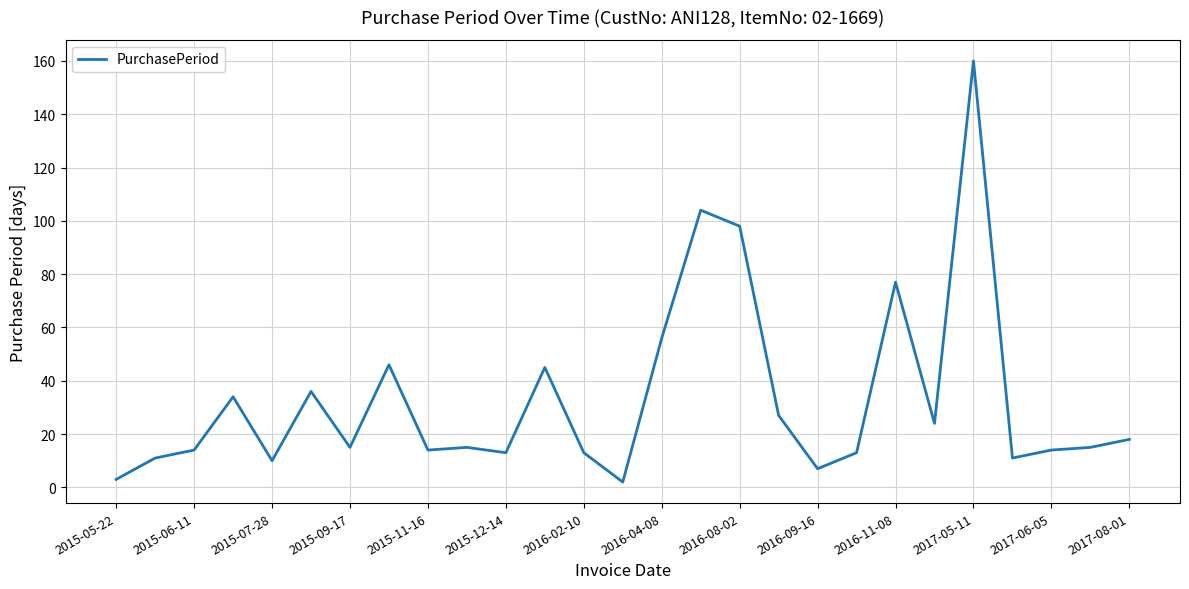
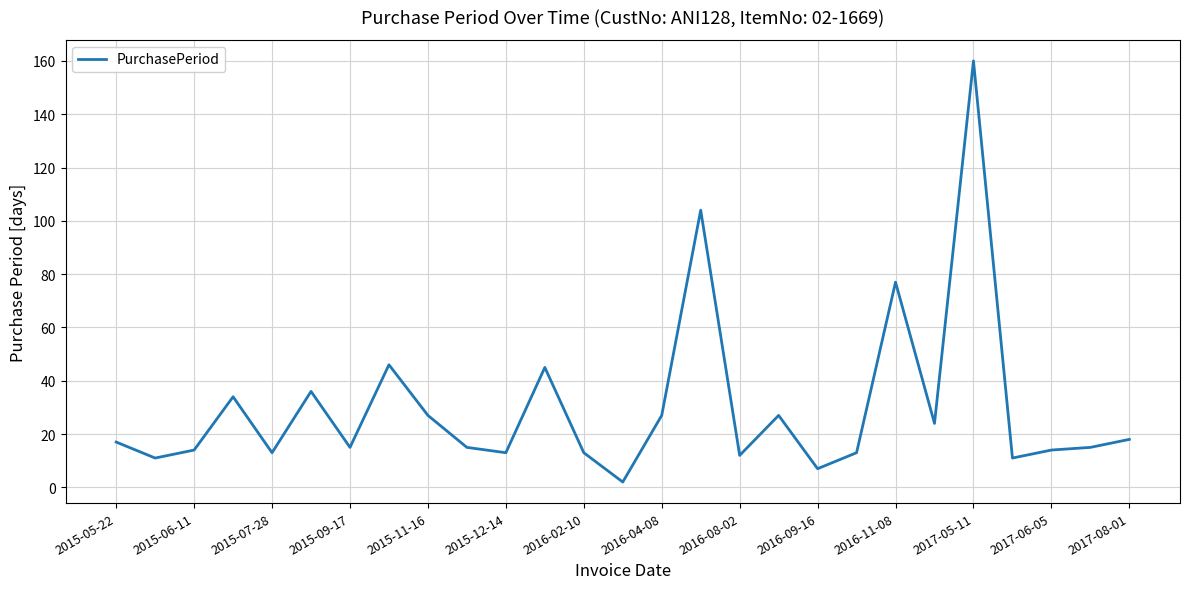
2015-05-22: 3 -> 17
2015-07-28: 10 -> 13
2015-11-16: 14 -> 27
2016-04-08: 56 -> 27
2016-08-02: 98 -> 12
